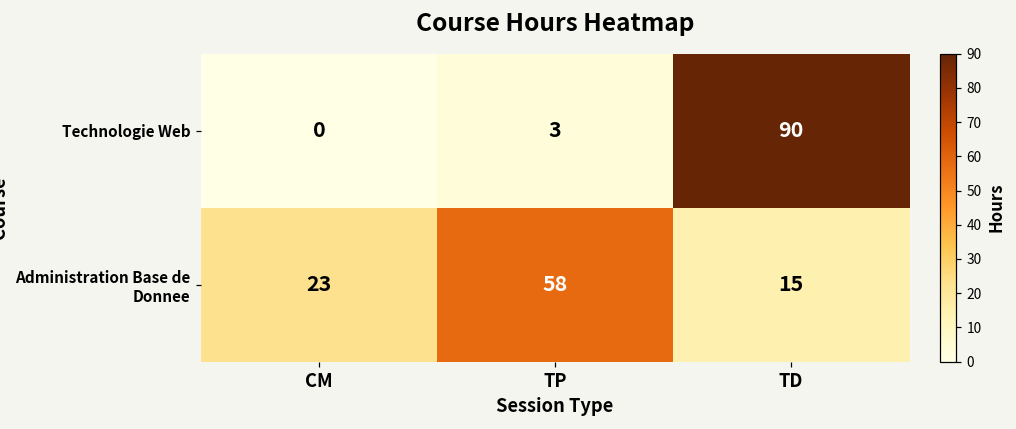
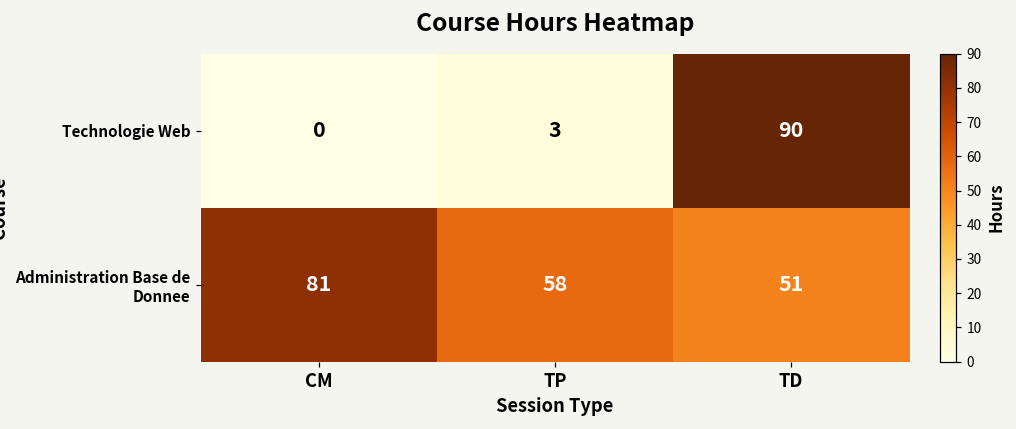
Administration Base de Donnee, CM: 23 -> 81
Administration Base de Donnee, TD: 15 -> 51
